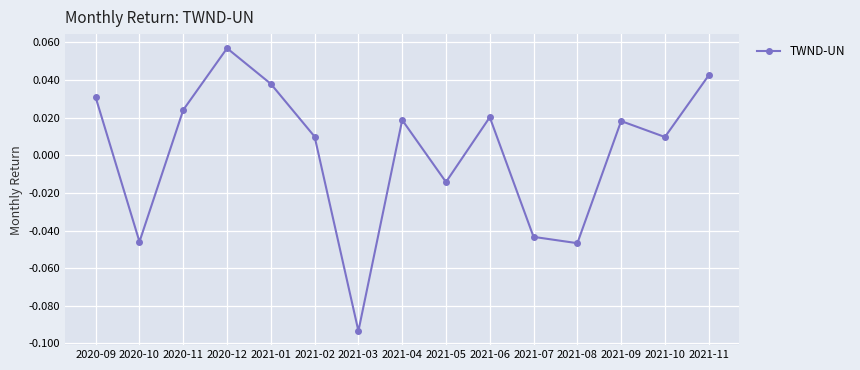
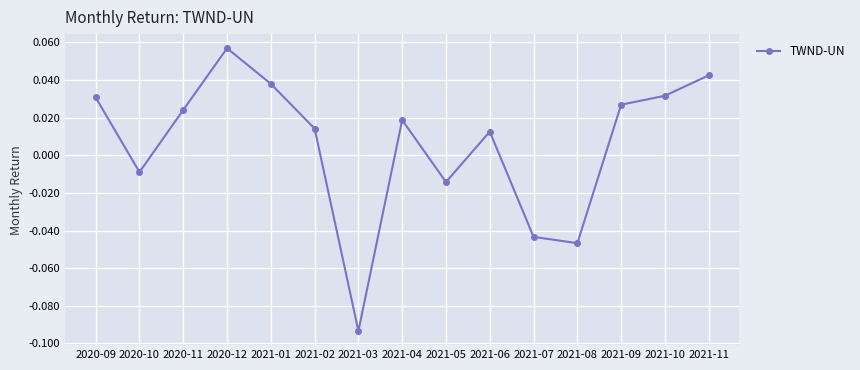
2020-10: -0.046 -> -0.009
2021-02: 0.010 -> 0.014
2021-06: 0.020 -> 0.013
2021-09: 0.018 -> 0.027
2021-10: 0.010 -> 0.032
